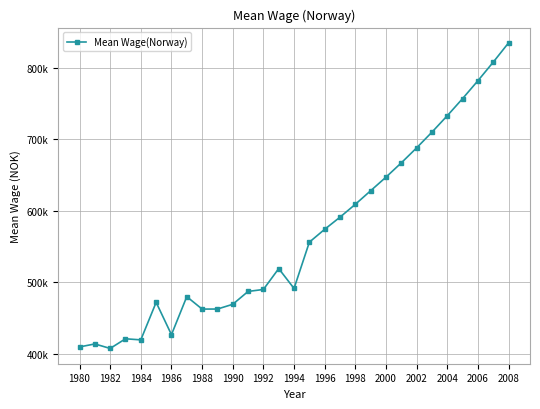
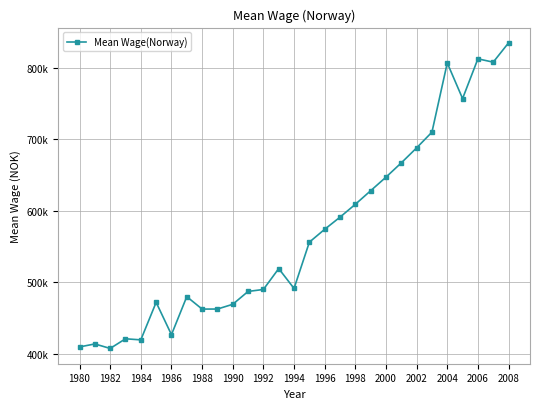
2004: 730000 -> 810000
2006: 780000 -> 810000
